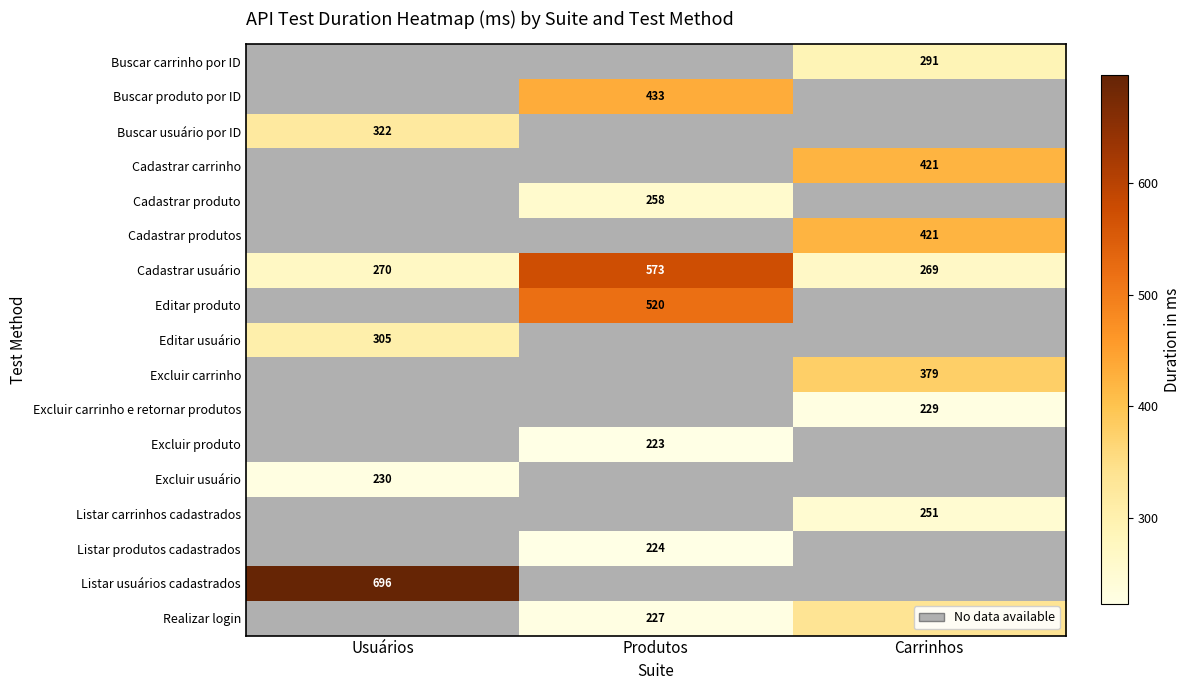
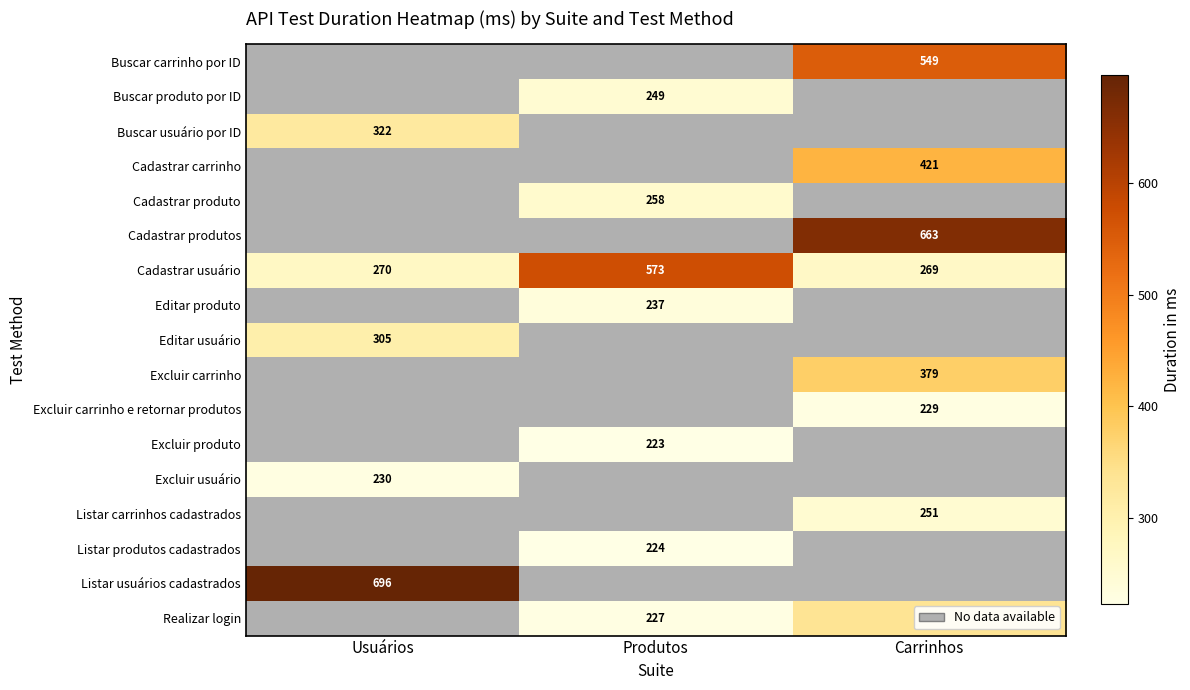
Buscar carrinho por ID, Carrinhos: 291 -> 549
Buscar produto por ID, Produtos: 433 -> 249
Cadastrar produtos, Carrinhos: 421 -> 663
Editar produto, Produtos: 520 -> 237
